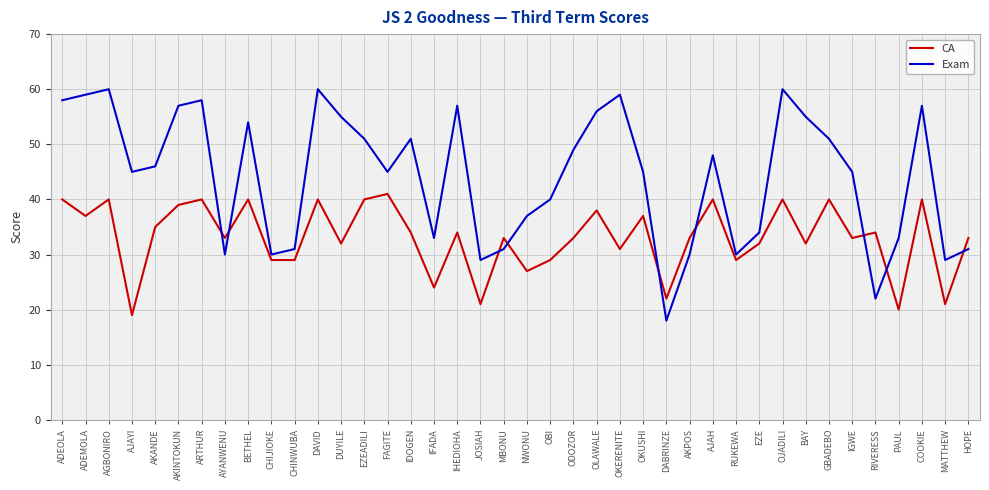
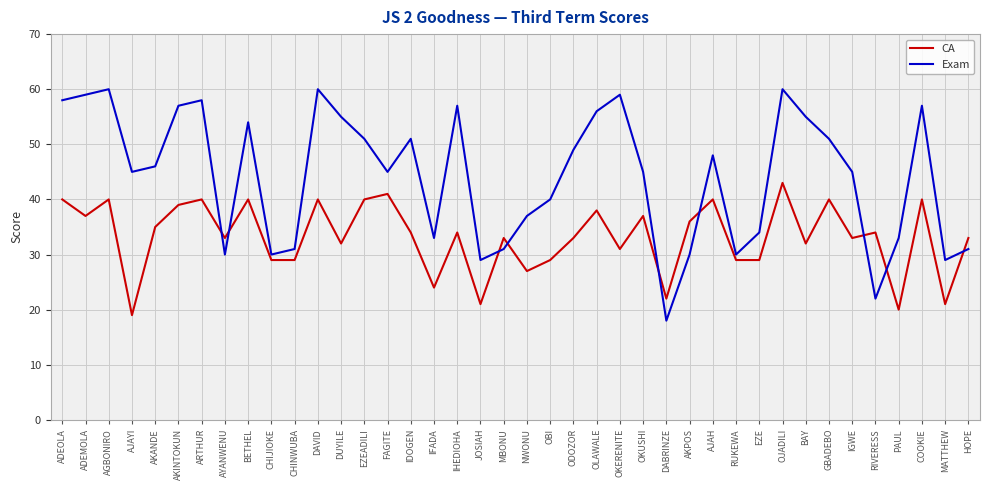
CA, AKPOS: 33 -> 36
CA, EZE: 32 -> 29
CA, OJADILI: 40 -> 43
